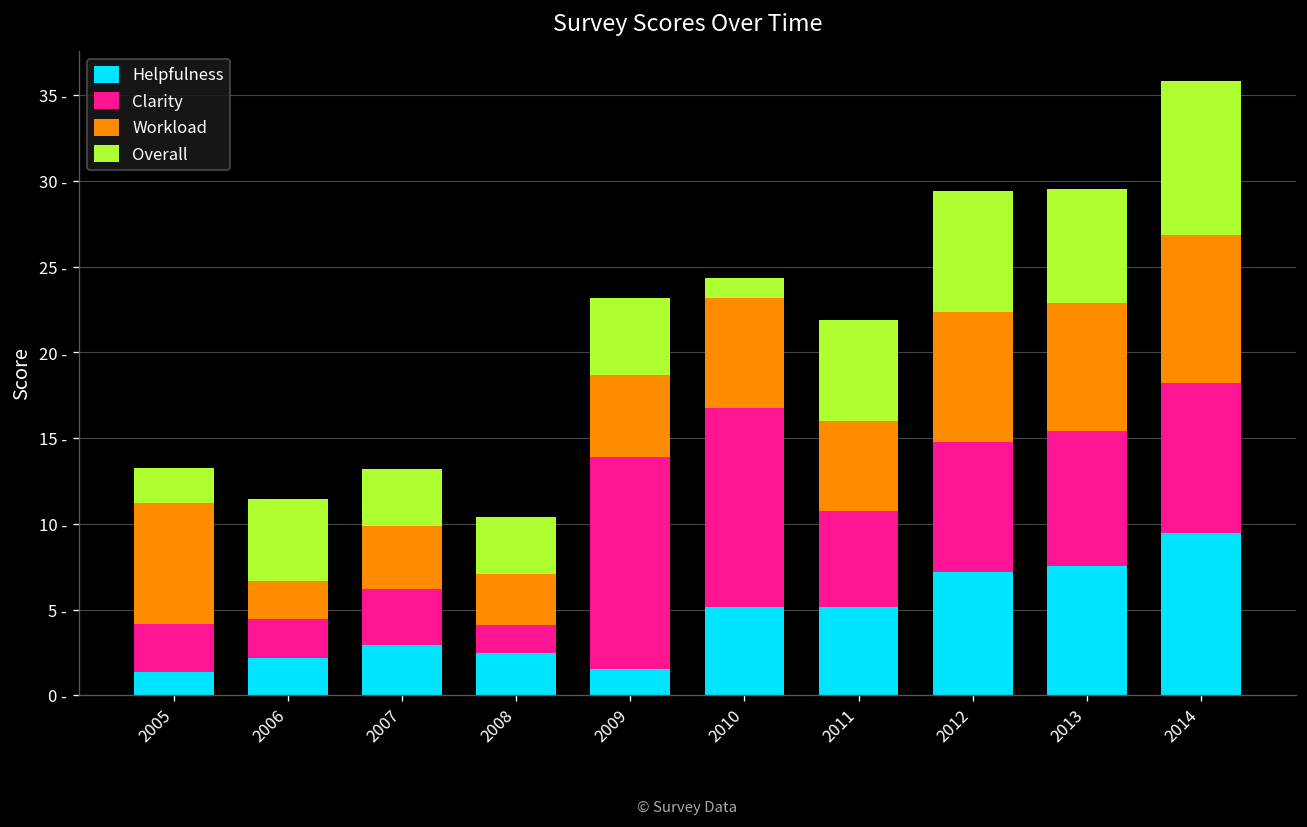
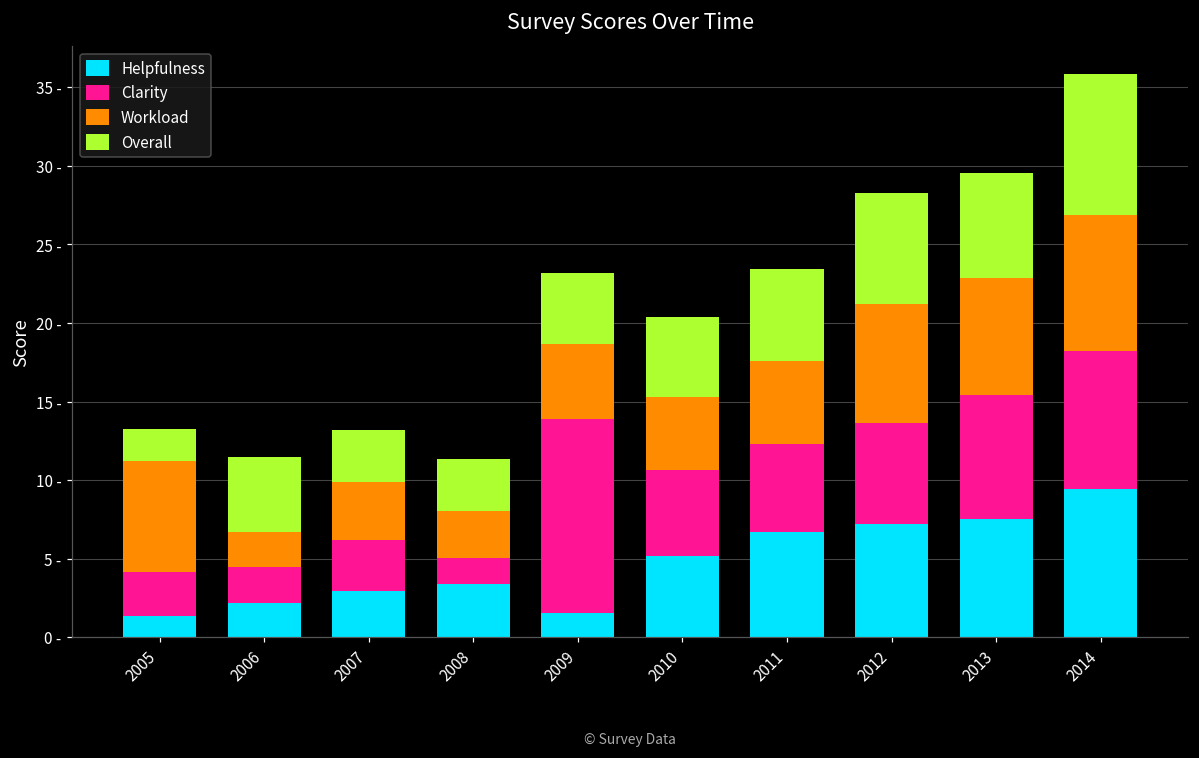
Helpfulness, 2008: 2.5 - -> 3.4 -
Clarity, 2010: 11.6 - -> 5.5 -
Workload, 2010: 6.4 - -> 4.6 -
Overall, 2010: 1.2 - -> 5.1 -
Helpfulness, 2011: 5.2 - -> 6.7 -
Clarity, 2012: 7.6 - -> 6.4 -
